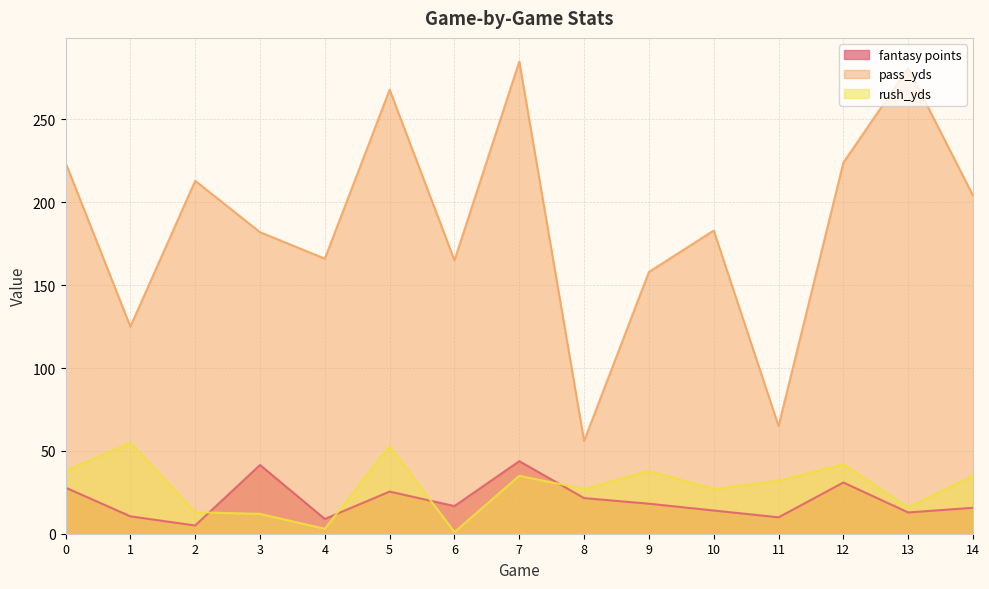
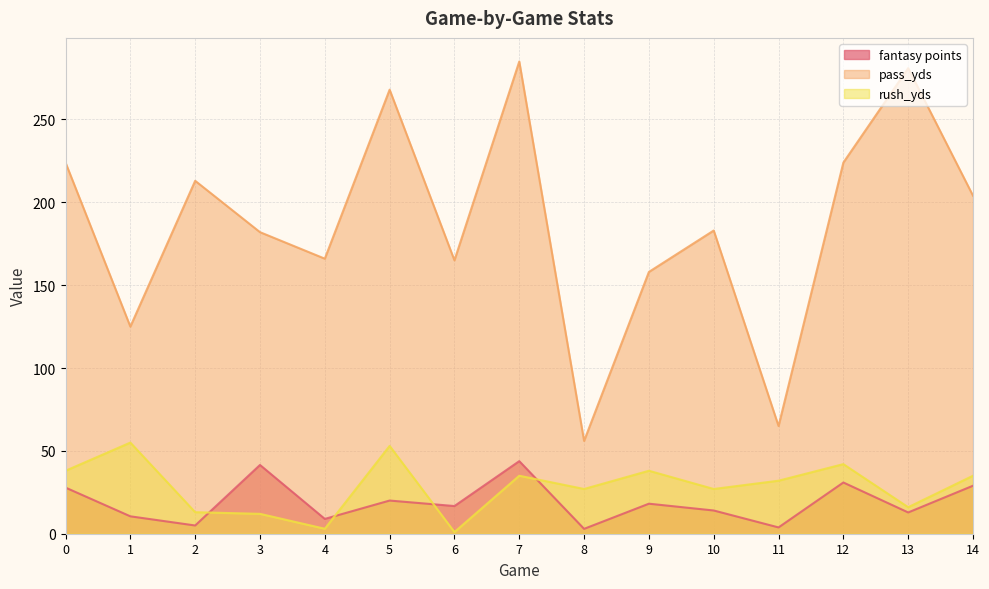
fantasy points, 5: 25 -> 20
fantasy points, 8: 22 -> 3
fantasy points, 11: 10 -> 4
fantasy points, 14: 16 -> 29
